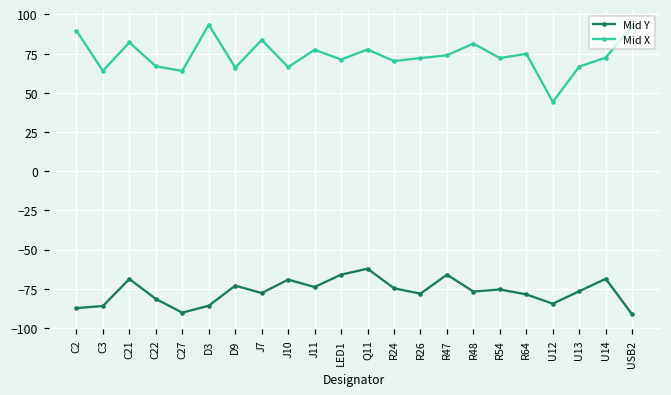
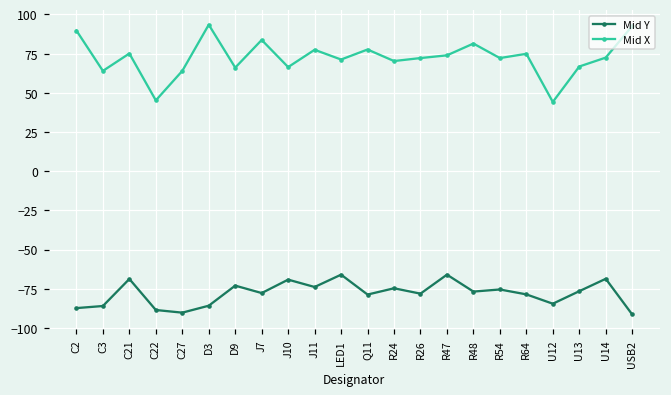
Mid X, C21: 82 -> 75
Mid Y, C22: -82 -> -89
Mid X, C22: 67 -> 45
Mid Y, Q11: -62 -> -79
